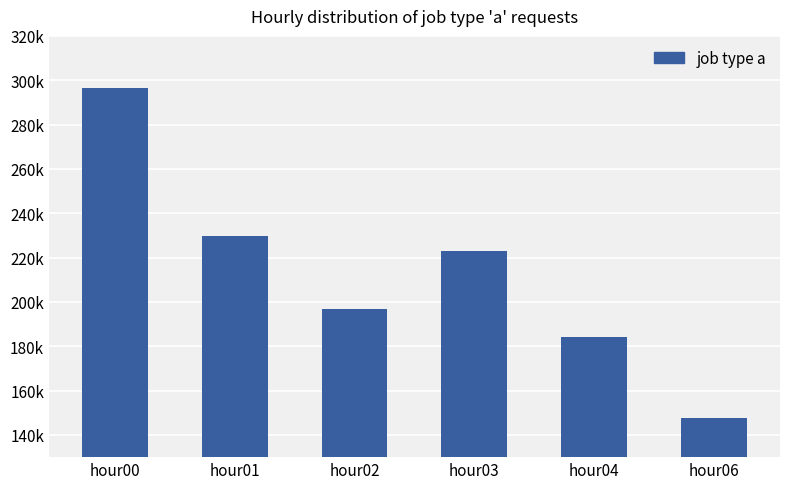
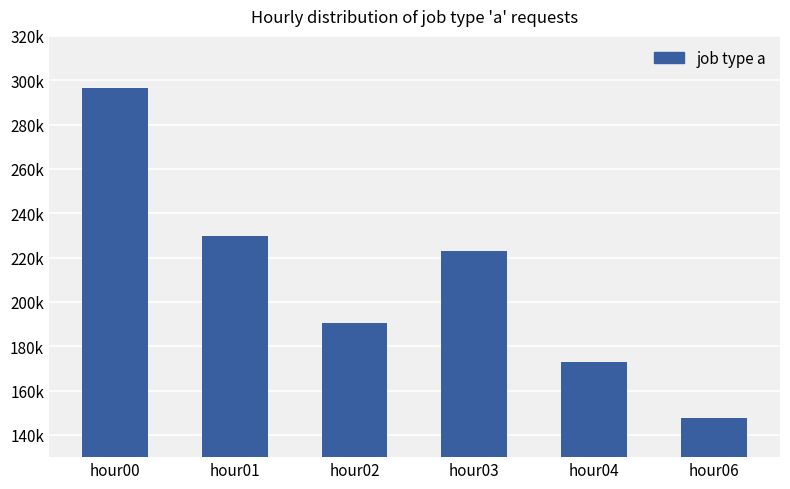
hour02: 197000 -> 191000
hour04: 184000 -> 173000
